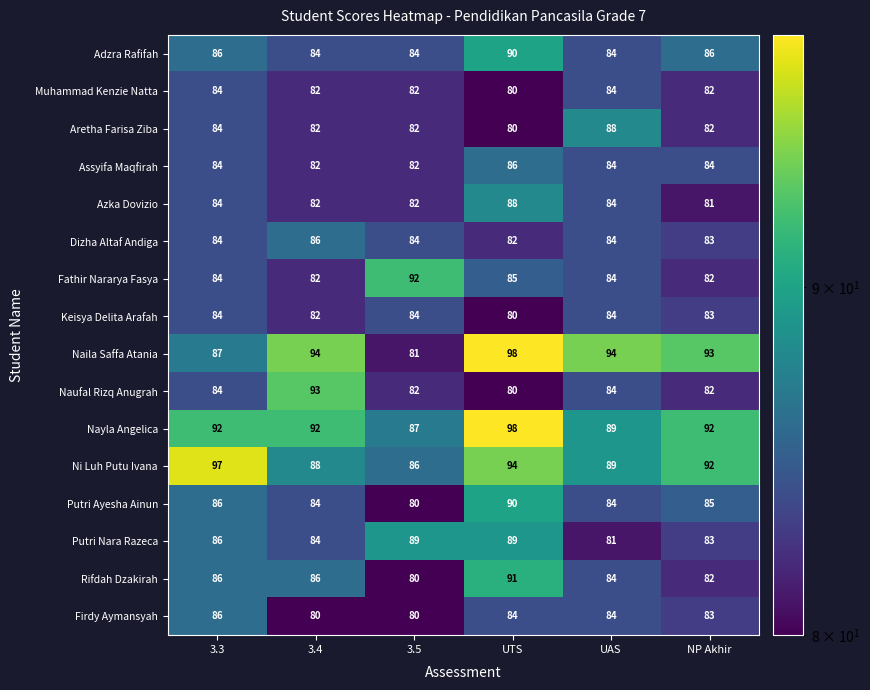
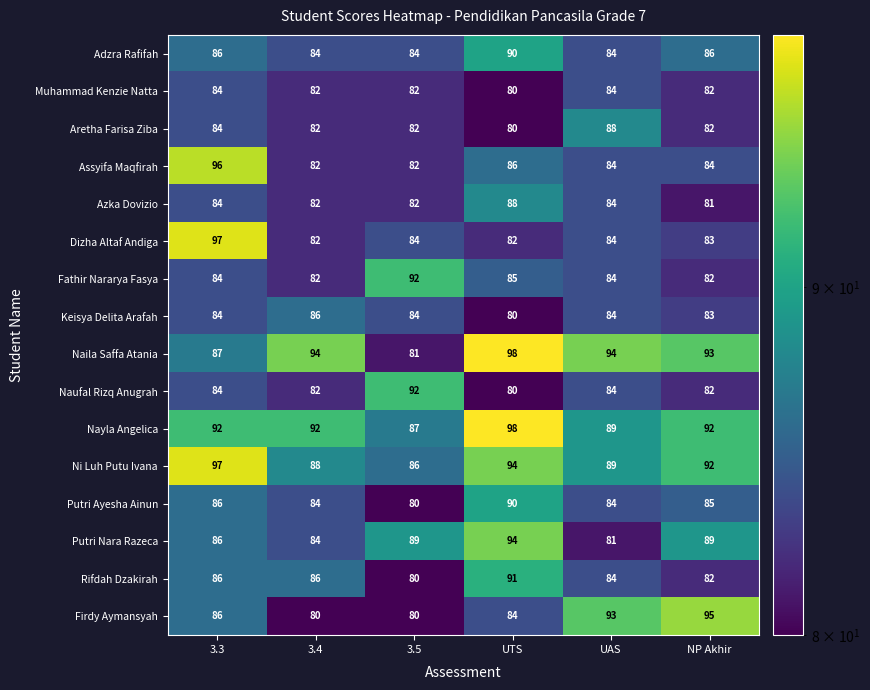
Assyifa Maqfirah, 3.3: 84 -> 96
Dizha Altaf Andiga, 3.3: 84 -> 97
Dizha Altaf Andiga, 3.4: 86 -> 82
Keisya Delita Arafah, 3.4: 82 -> 86
Naufal Rizq Anugrah, 3.4: 93 -> 82
Naufal Rizq Anugrah, 3.5: 82 -> 92
Putri Nara Razeca, UTS: 89 -> 94
Putri Nara Razeca, NP Akhir: 83 -> 89
Firdy Aymansyah, UAS: 84 -> 93
Firdy Aymansyah, NP Akhir: 83 -> 95
